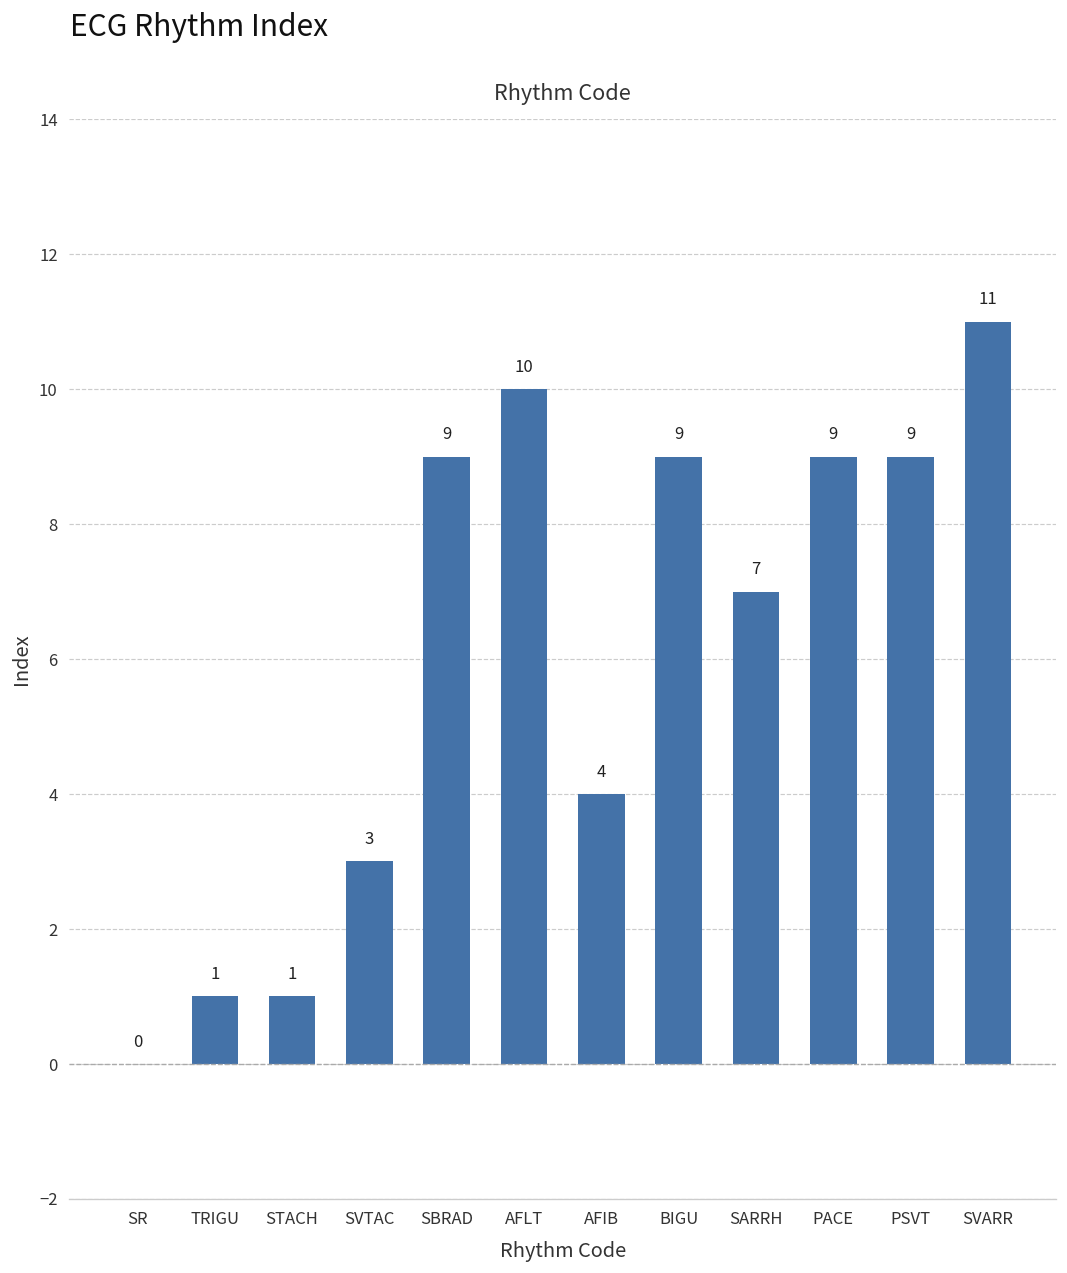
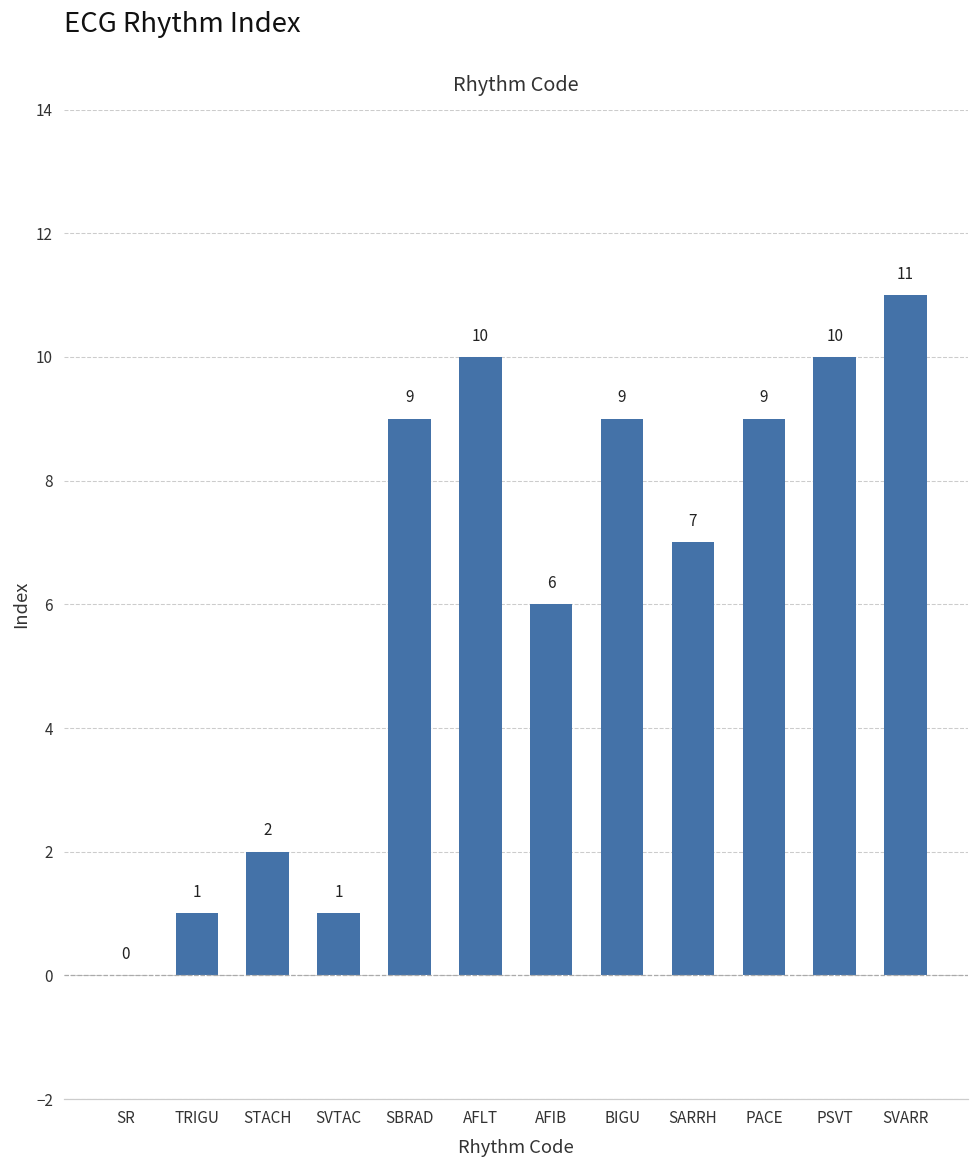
STACH: 1 -> 2
SVTAC: 3 -> 1
AFIB: 4 -> 6
PSVT: 9 -> 10
